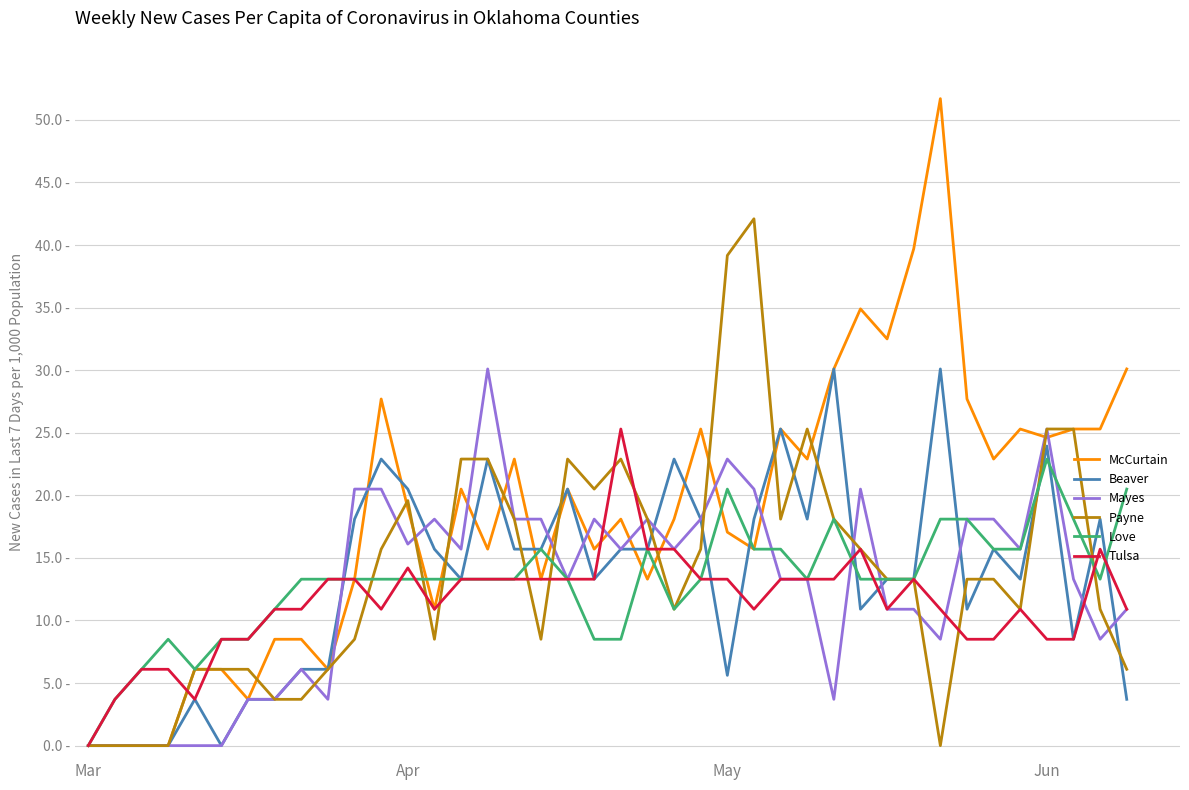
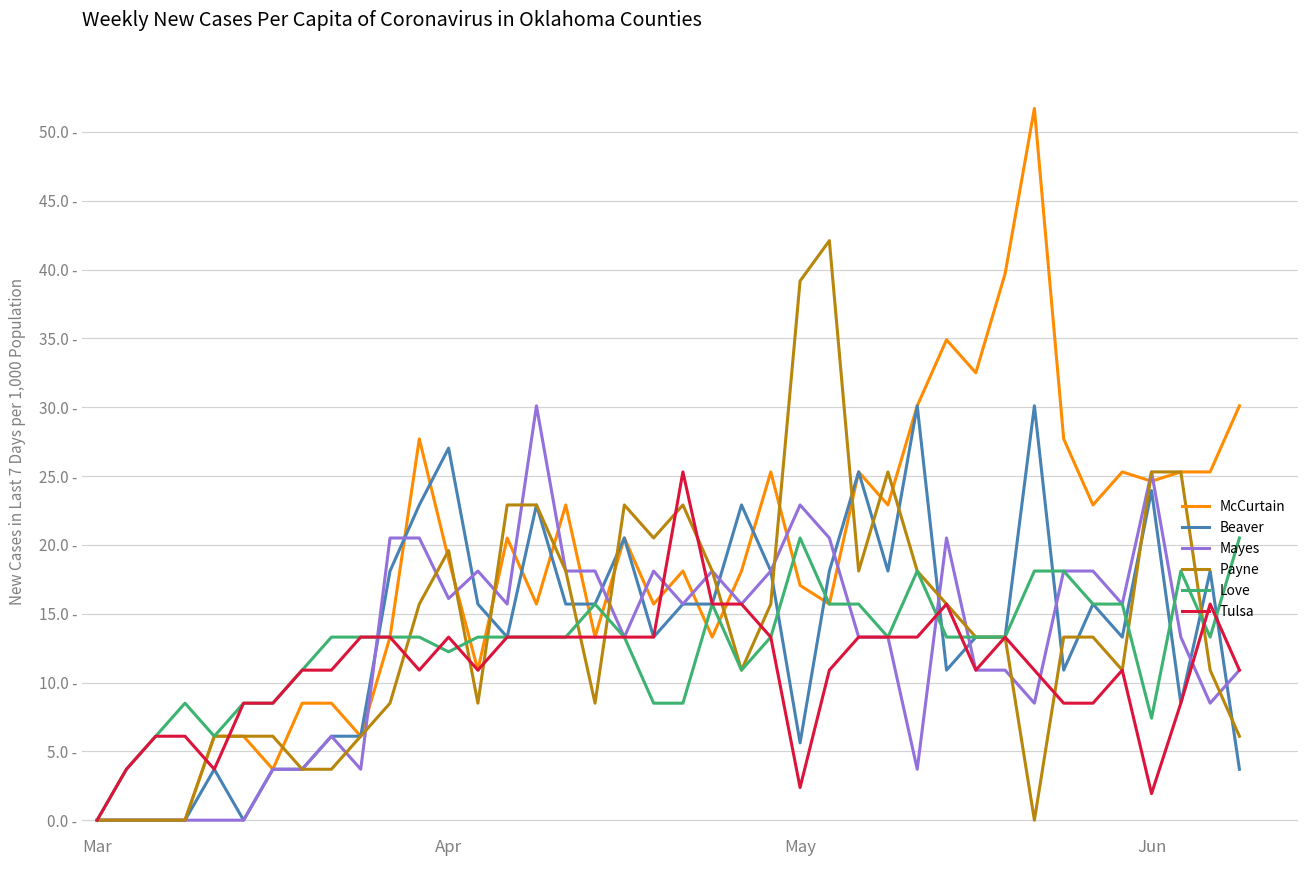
Beaver, Apr: 20.5 - -> 27.0 -
Love, Apr: 13.3 - -> 12.2 -
Tulsa, Apr: 14.2 - -> 13.3 -
Tulsa, May: 13.3 - -> 2.4 -
Love, Jun: 22.9 - -> 7.4 -
Tulsa, Jun: 8.5 - -> 1.9 -
